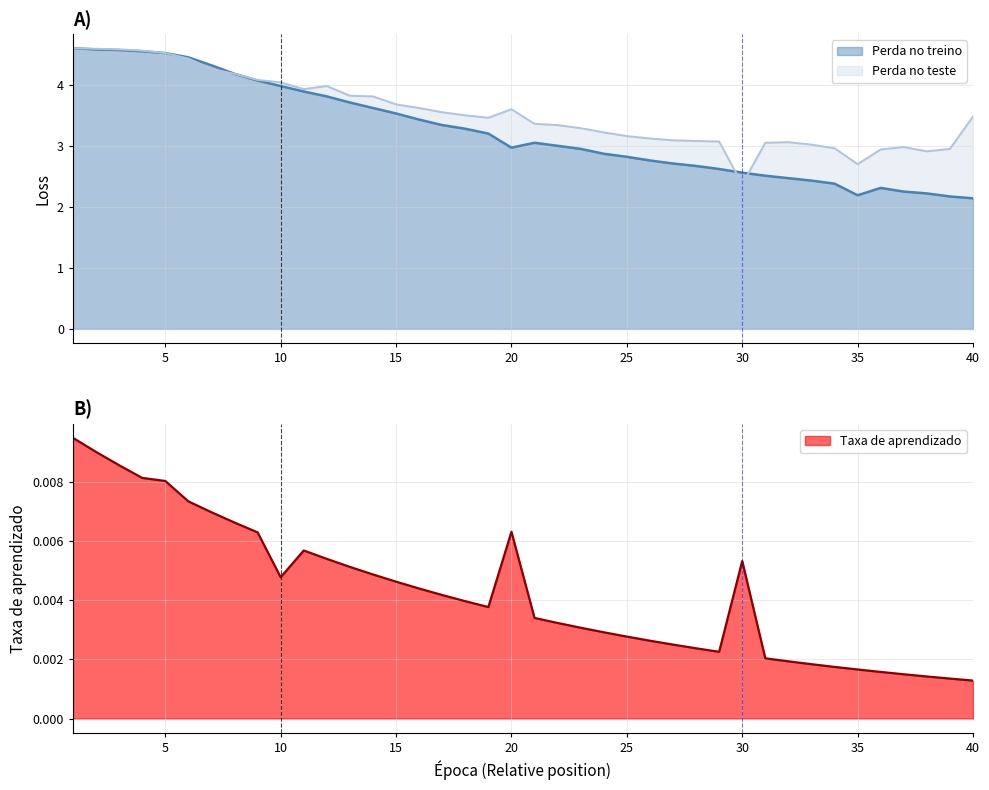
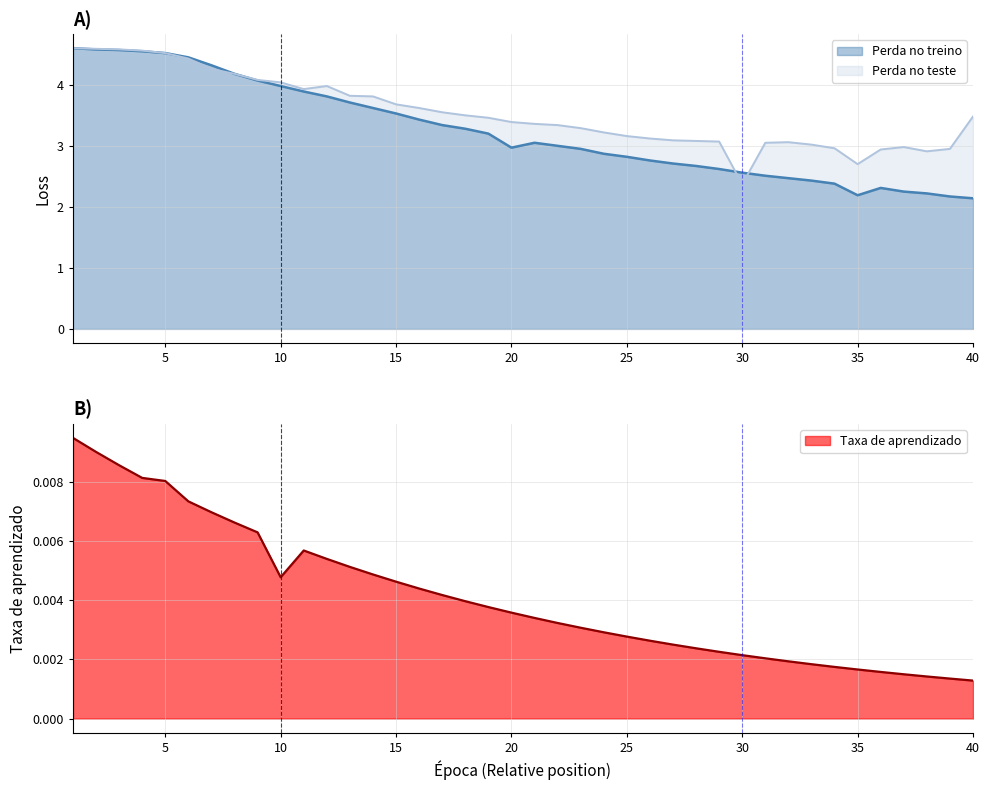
A), Perda no teste, 20: 3.6 -> 3.4
B), 20: 0.0063 -> 0.0036
B), 30: 0.0053 -> 0.0021
